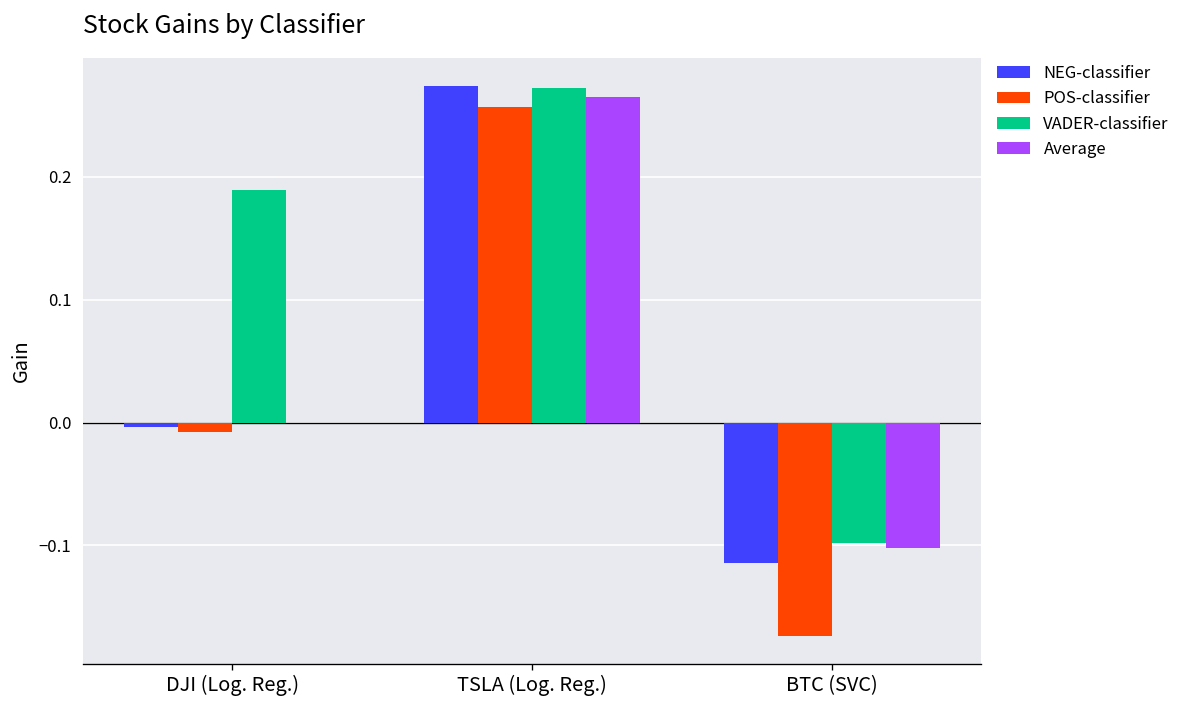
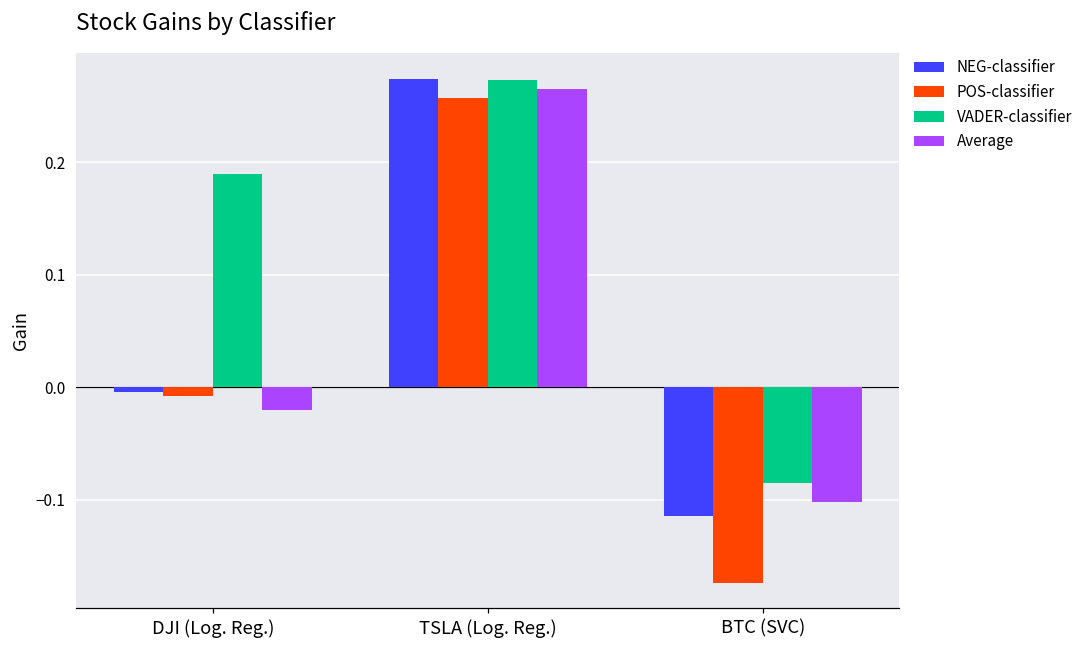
Average, DJI (Log. Reg.): 0.000 -> -0.020
VADER-classifier, BTC (SVC): -0.098 -> -0.085
